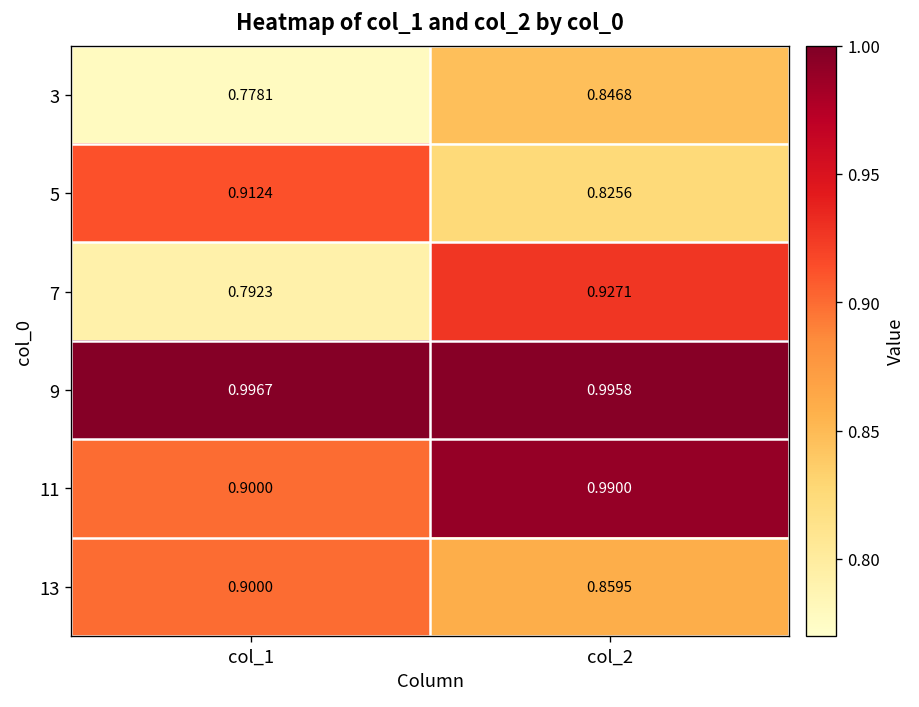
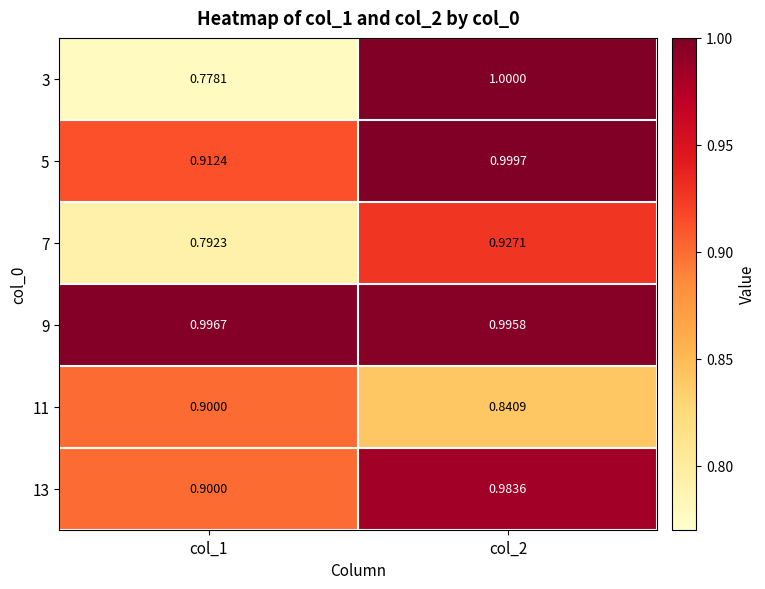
3, col_2: 0.8468 -> 1.0000
5, col_2: 0.8256 -> 0.9997
11, col_2: 0.9900 -> 0.8409
13, col_2: 0.8595 -> 0.9836
